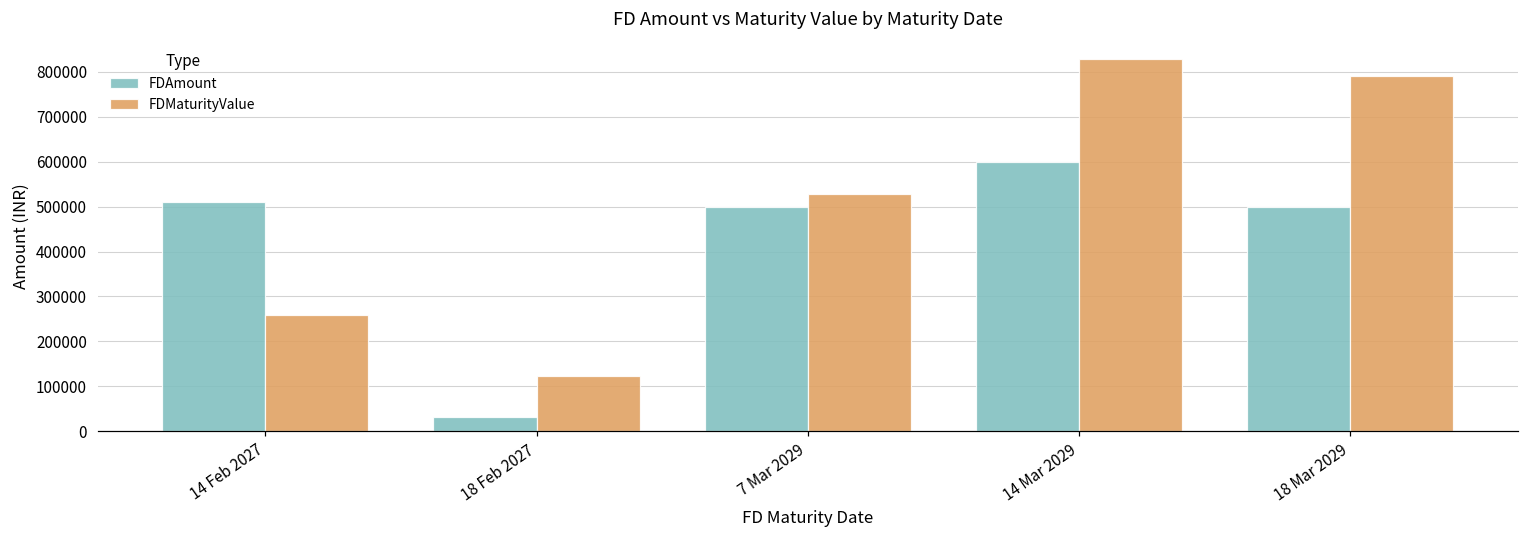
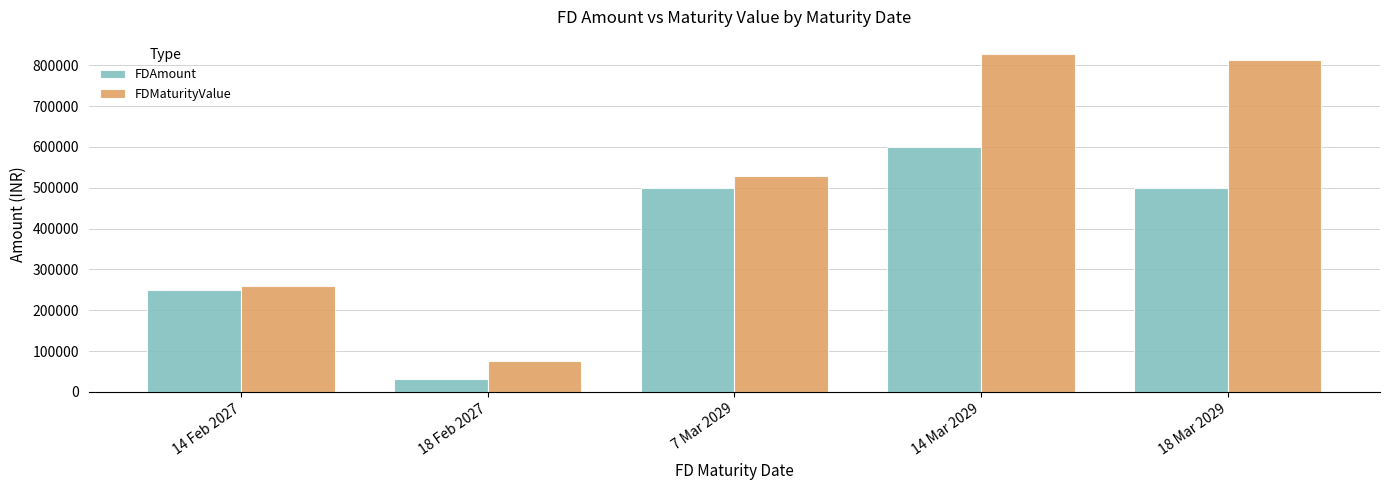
FDAmount, 14 Feb 2027: 510000 -> 250000
FDMaturityValue, 18 Feb 2027: 120000 -> 70000
FDMaturityValue, 18 Mar 2029: 790000 -> 810000
